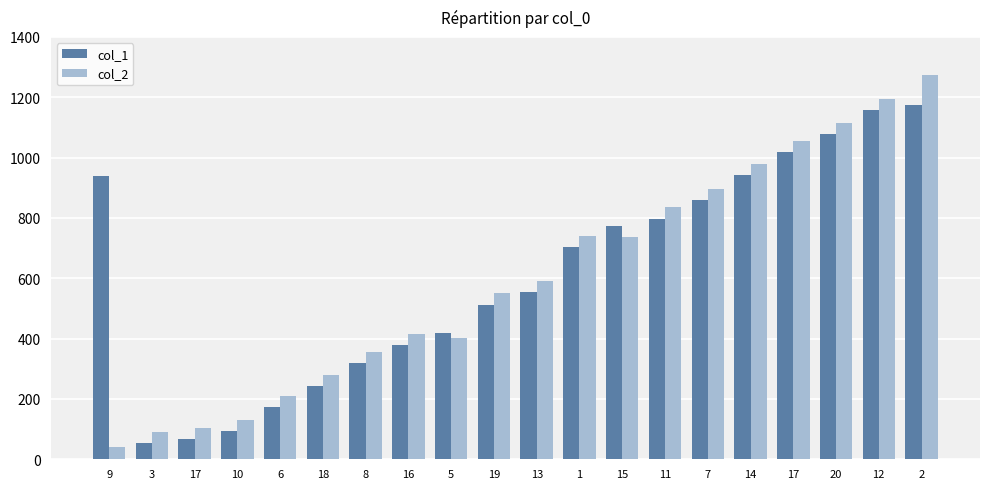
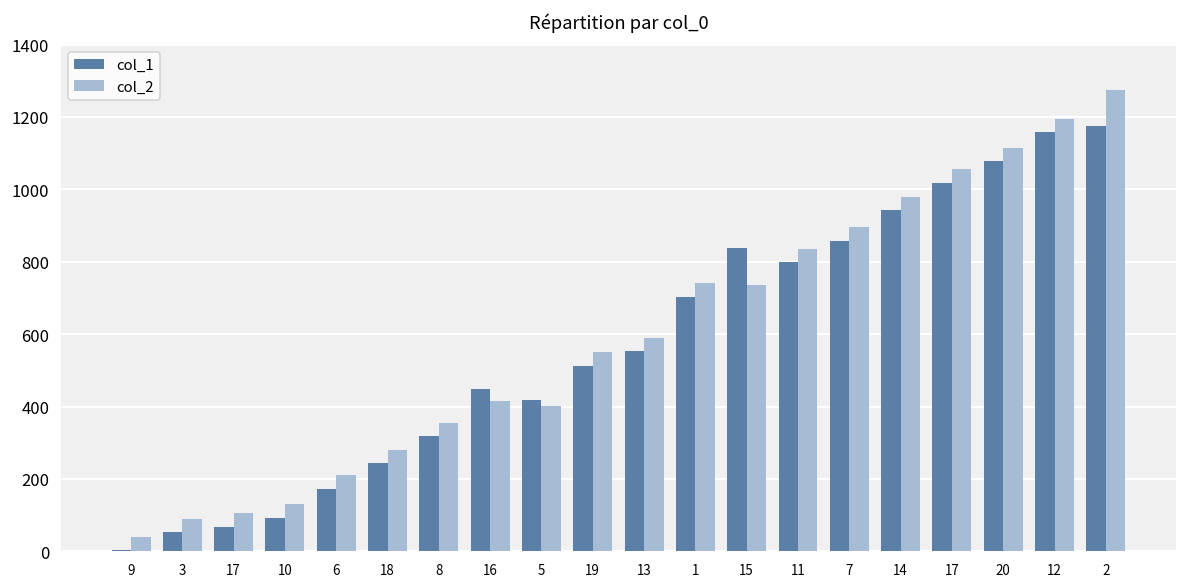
col_1, 9: 940 -> 0
col_1, 16: 380 -> 450
col_1, 15: 770 -> 840
